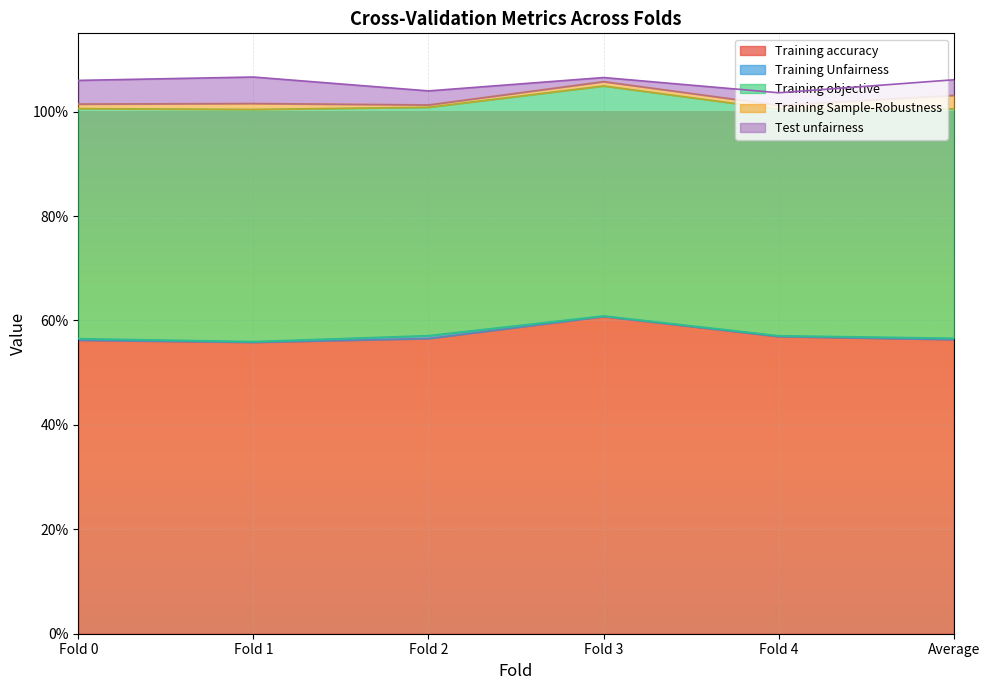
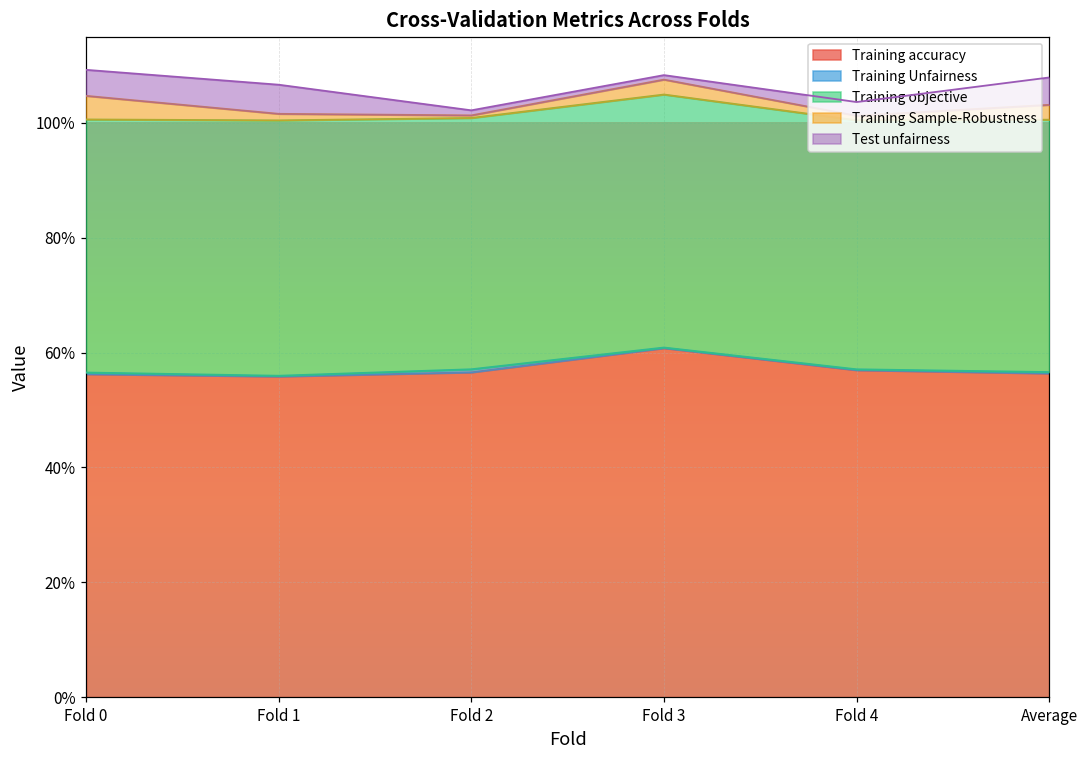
Training Sample-Robustness, Fold 0: 1% -> 4%
Test unfairness, Fold 2: 3% -> 1%
Training Sample-Robustness, Fold 3: 1% -> 3%
Test unfairness, Average: 3% -> 5%
